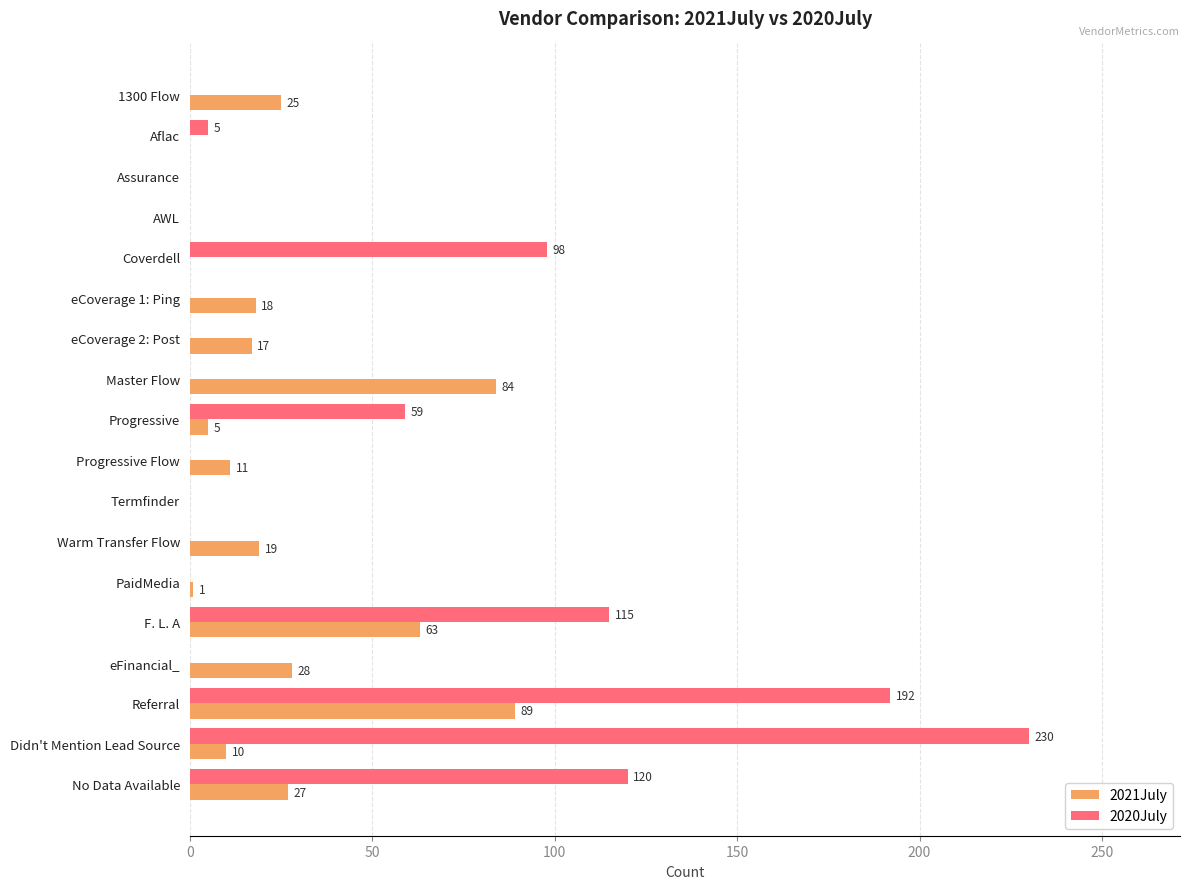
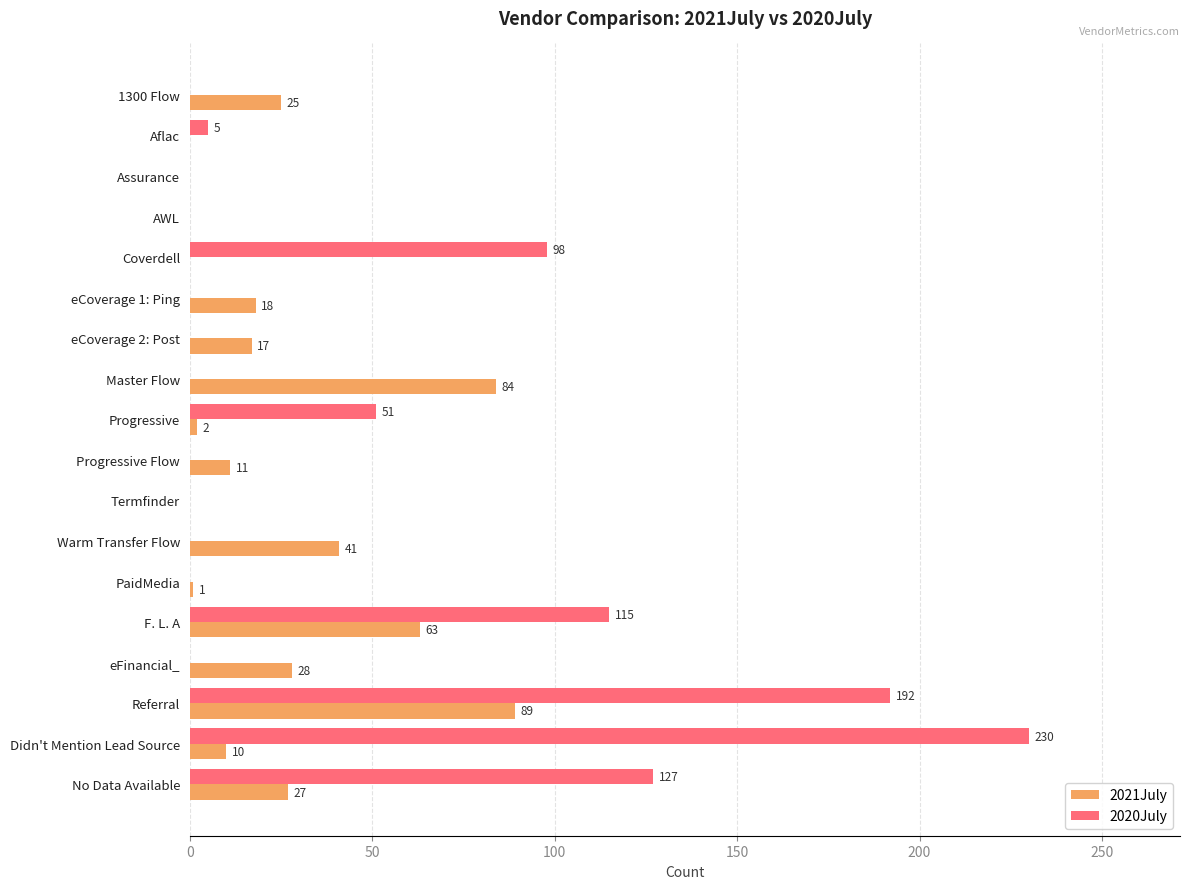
2020July, Progressive: 59 -> 51
2021July, Progressive: 5 -> 2
2021July, Warm Transfer Flow: 19 -> 41
2020July, No Data Available: 120 -> 127
